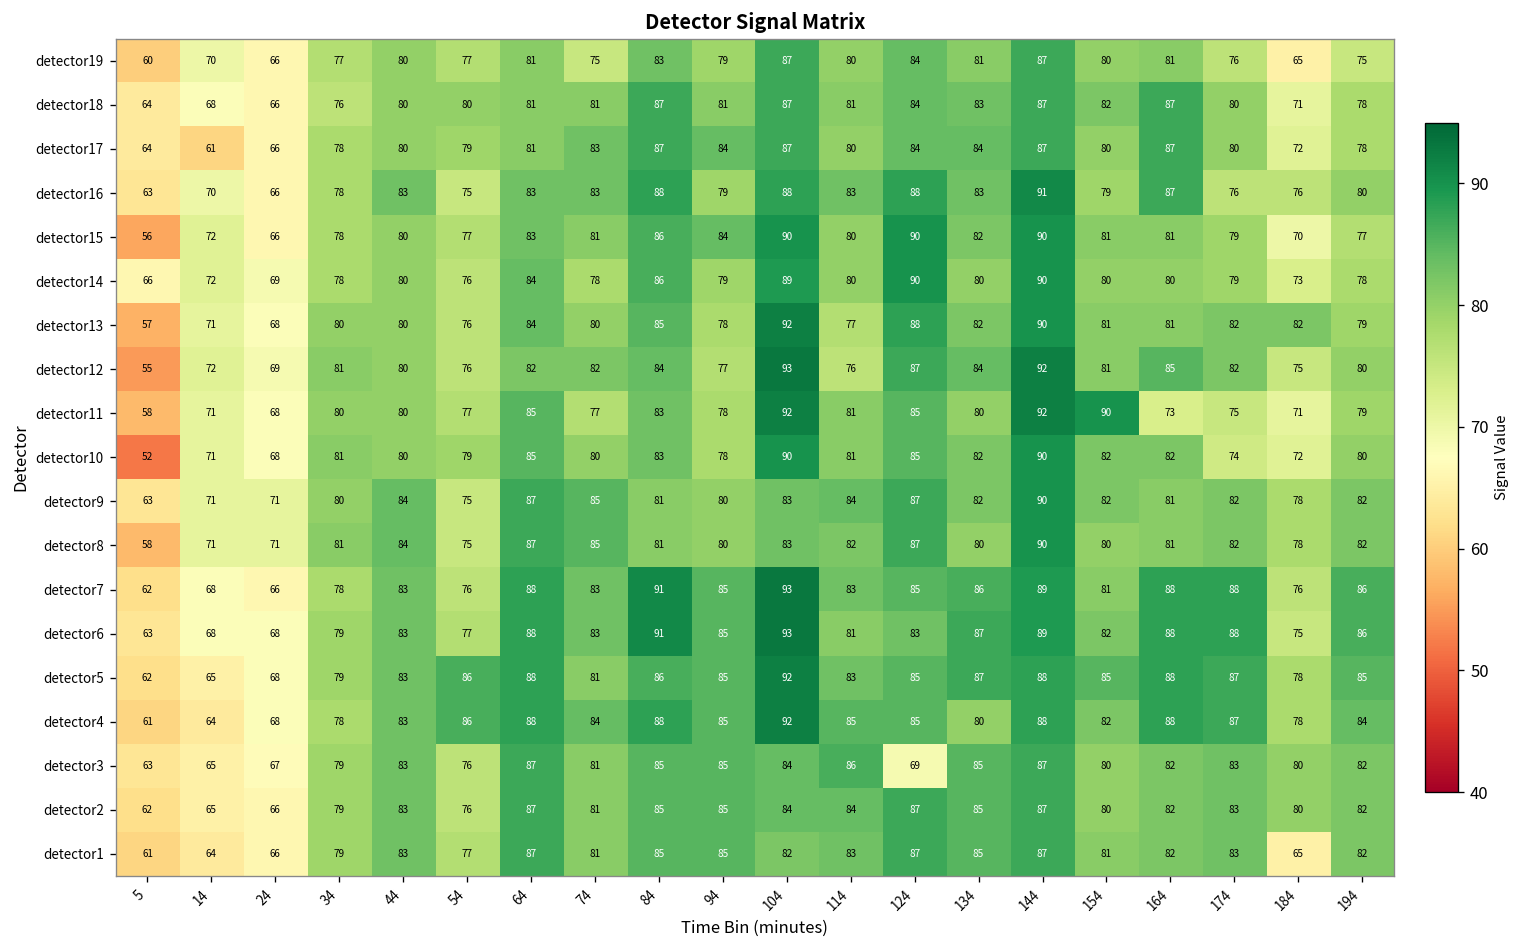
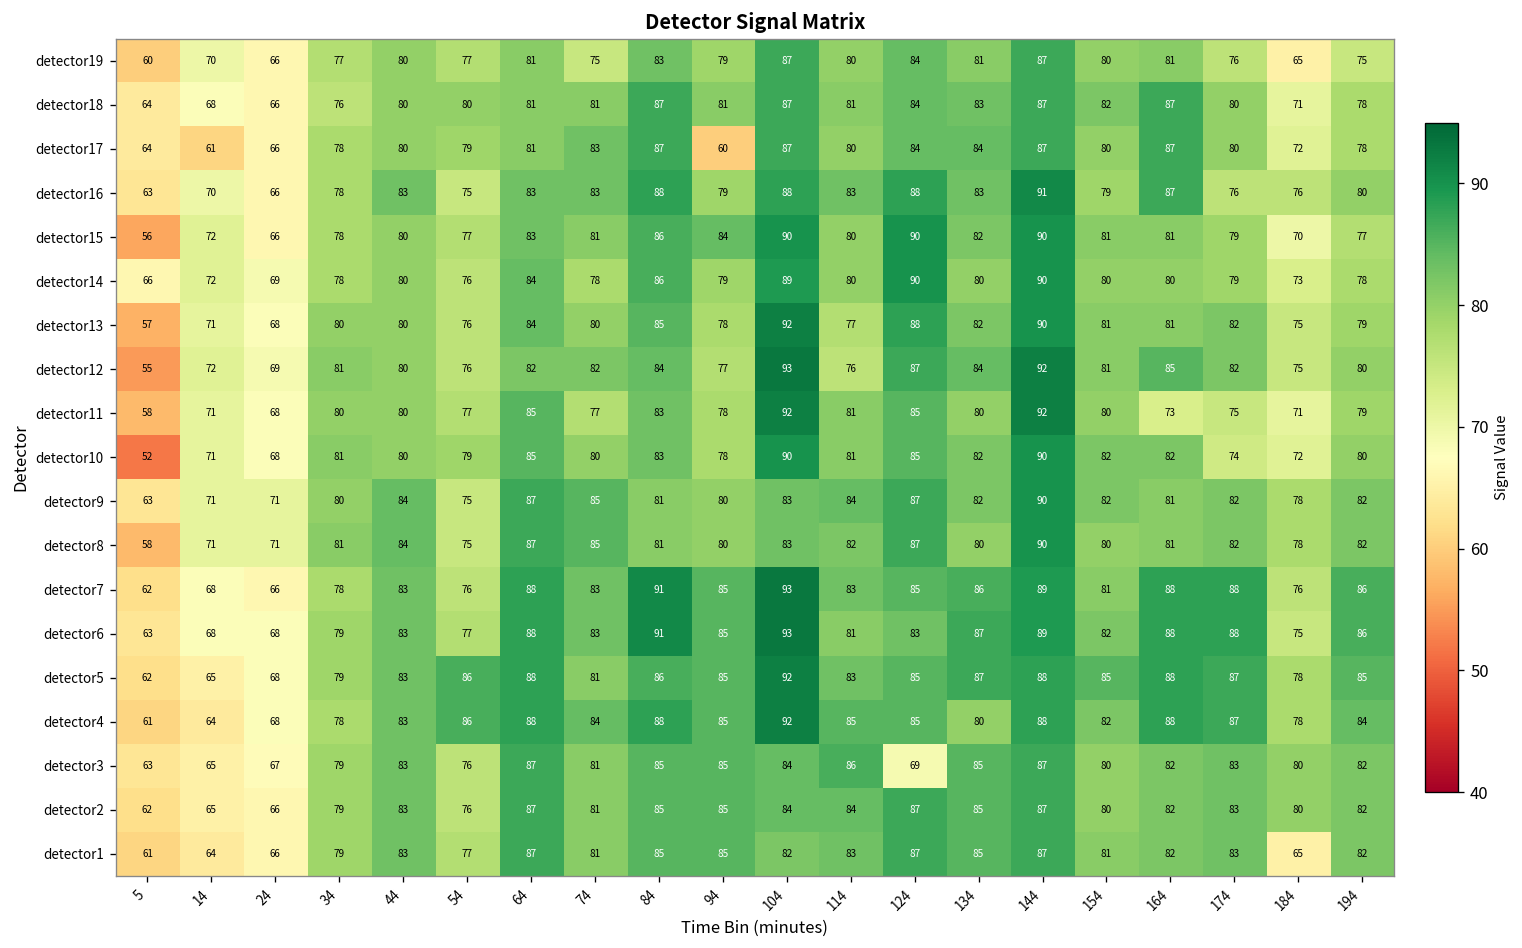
detector17, 94: 84 -> 60
detector13, 184: 82 -> 75
detector11, 154: 90 -> 80
